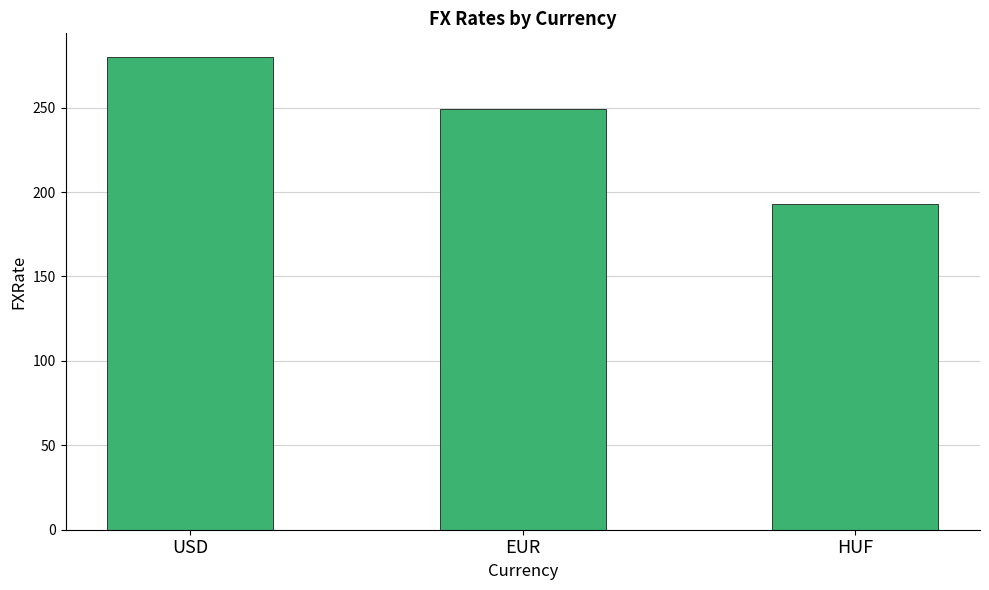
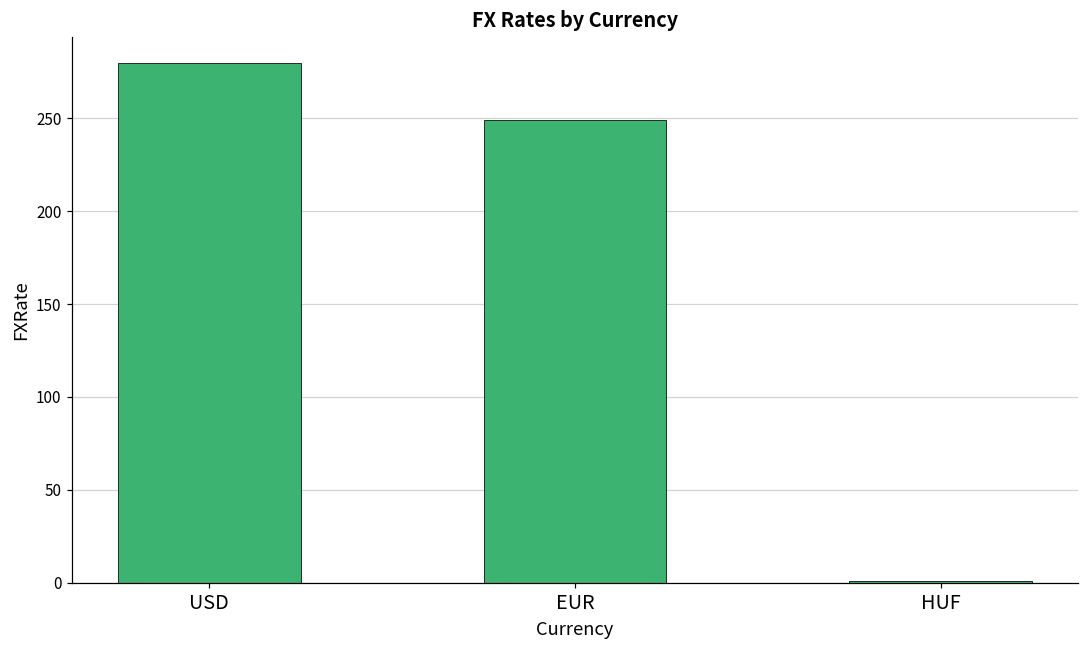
HUF: 193 -> 1
